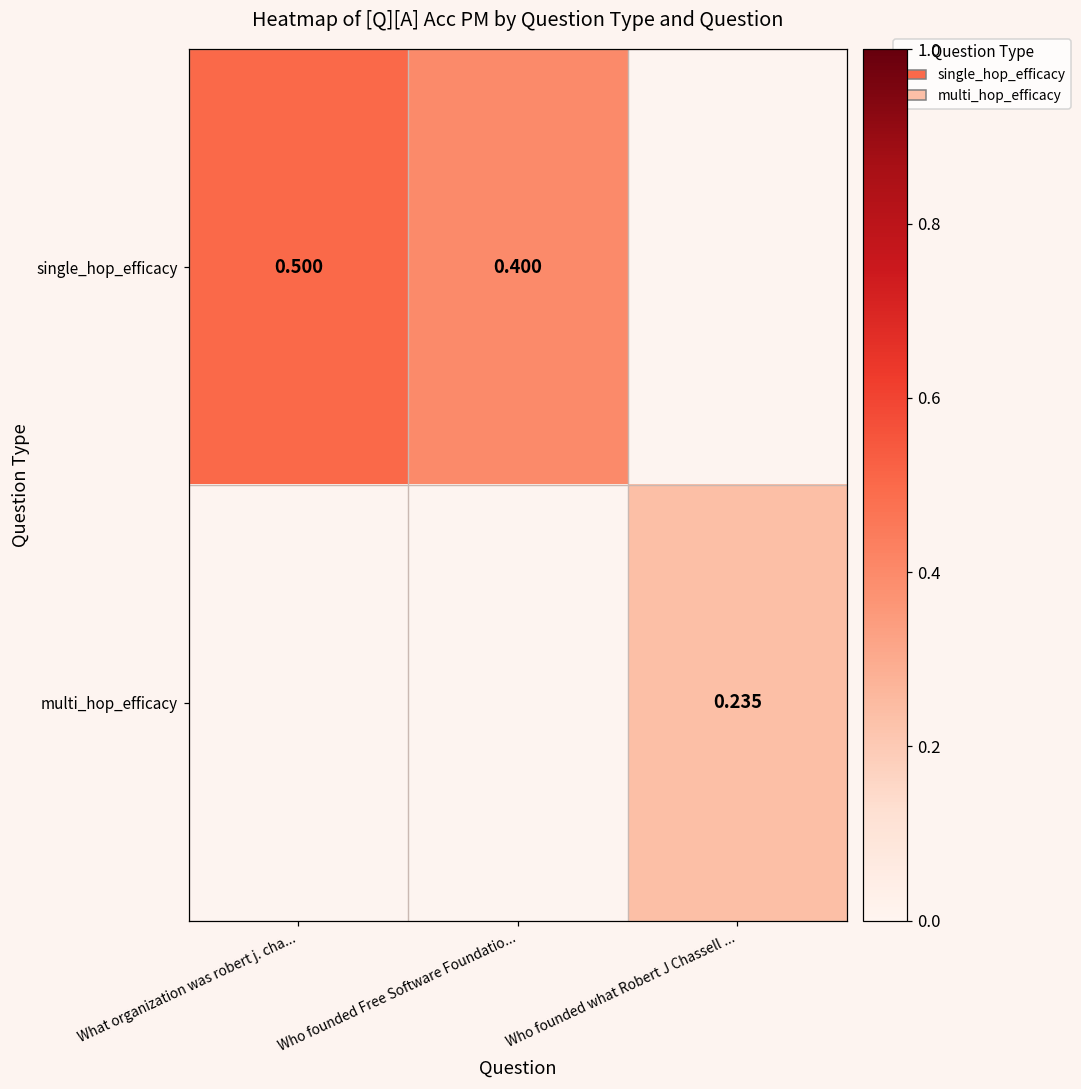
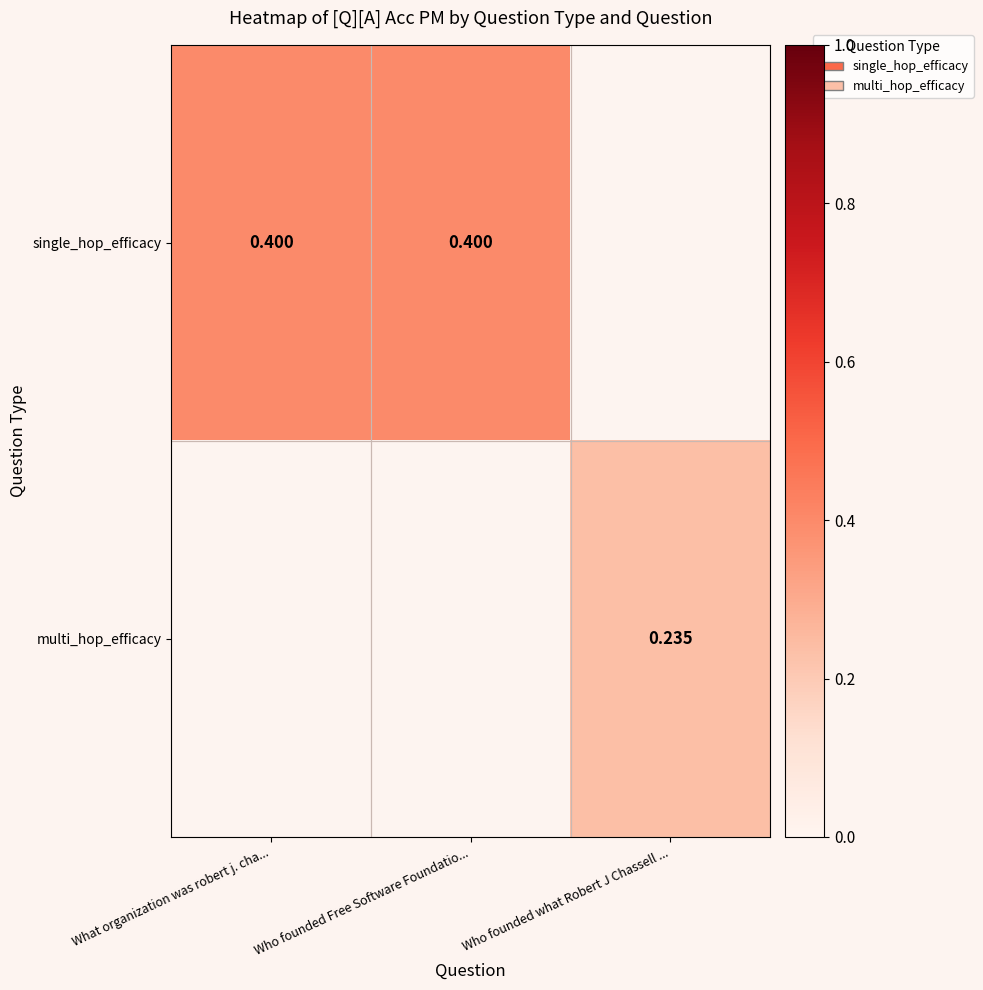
single_hop_efficacy, What organization was robert j. cha...: 0.500 -> 0.400
